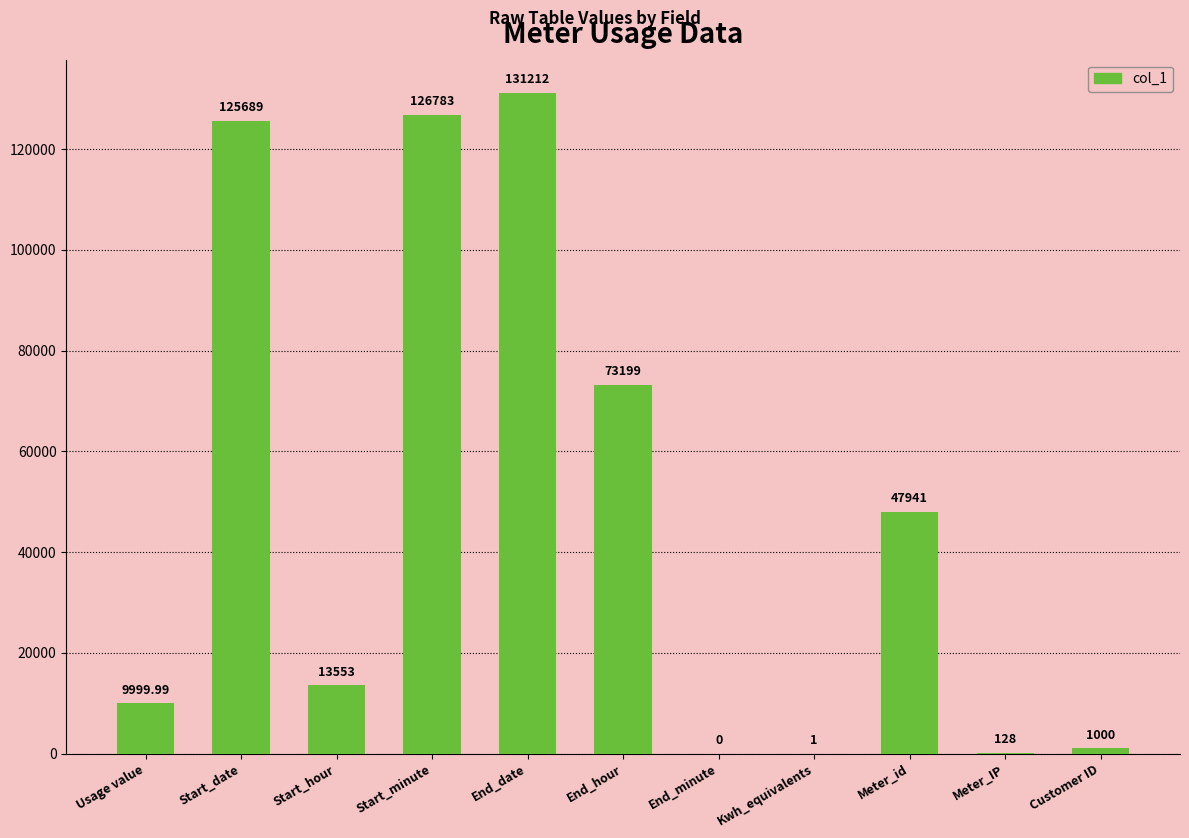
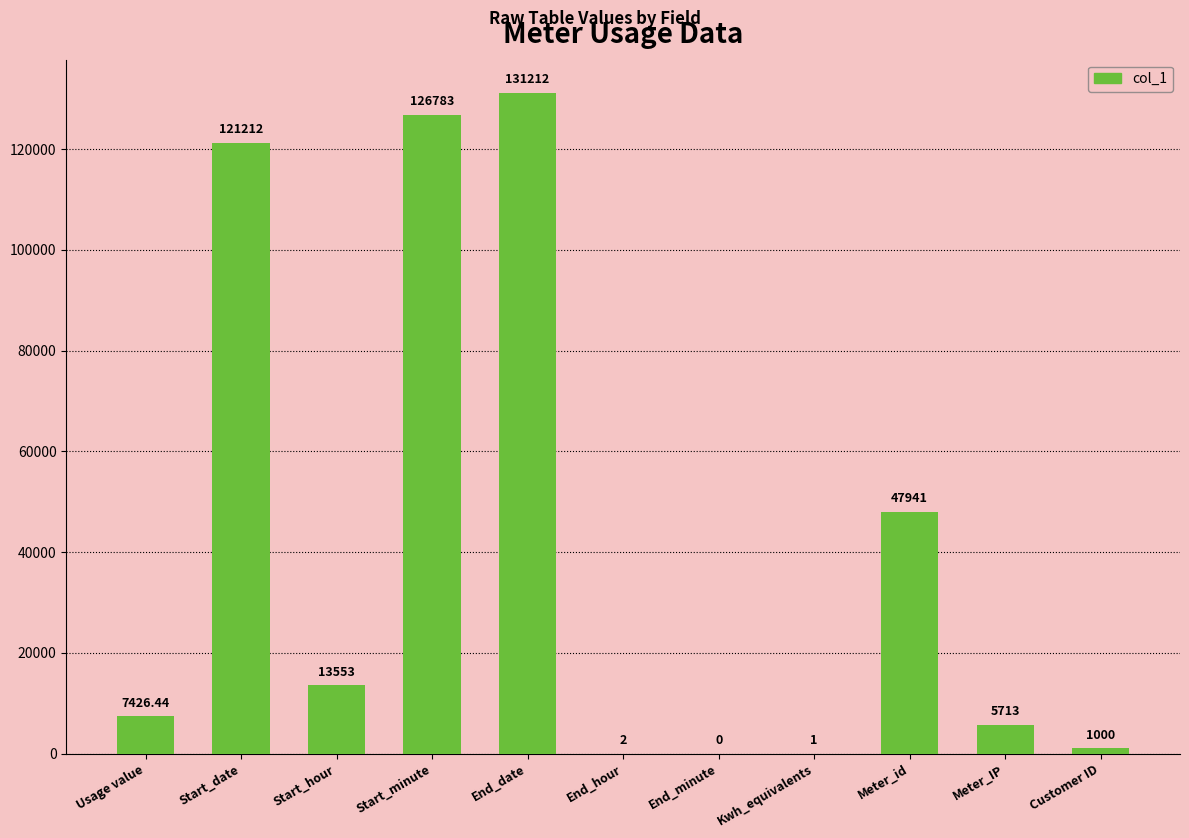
Usage value: 9999.99 -> 7426.44
Start_date: 125689 -> 121212
End_hour: 73199 -> 2
Meter_IP: 128 -> 5713
